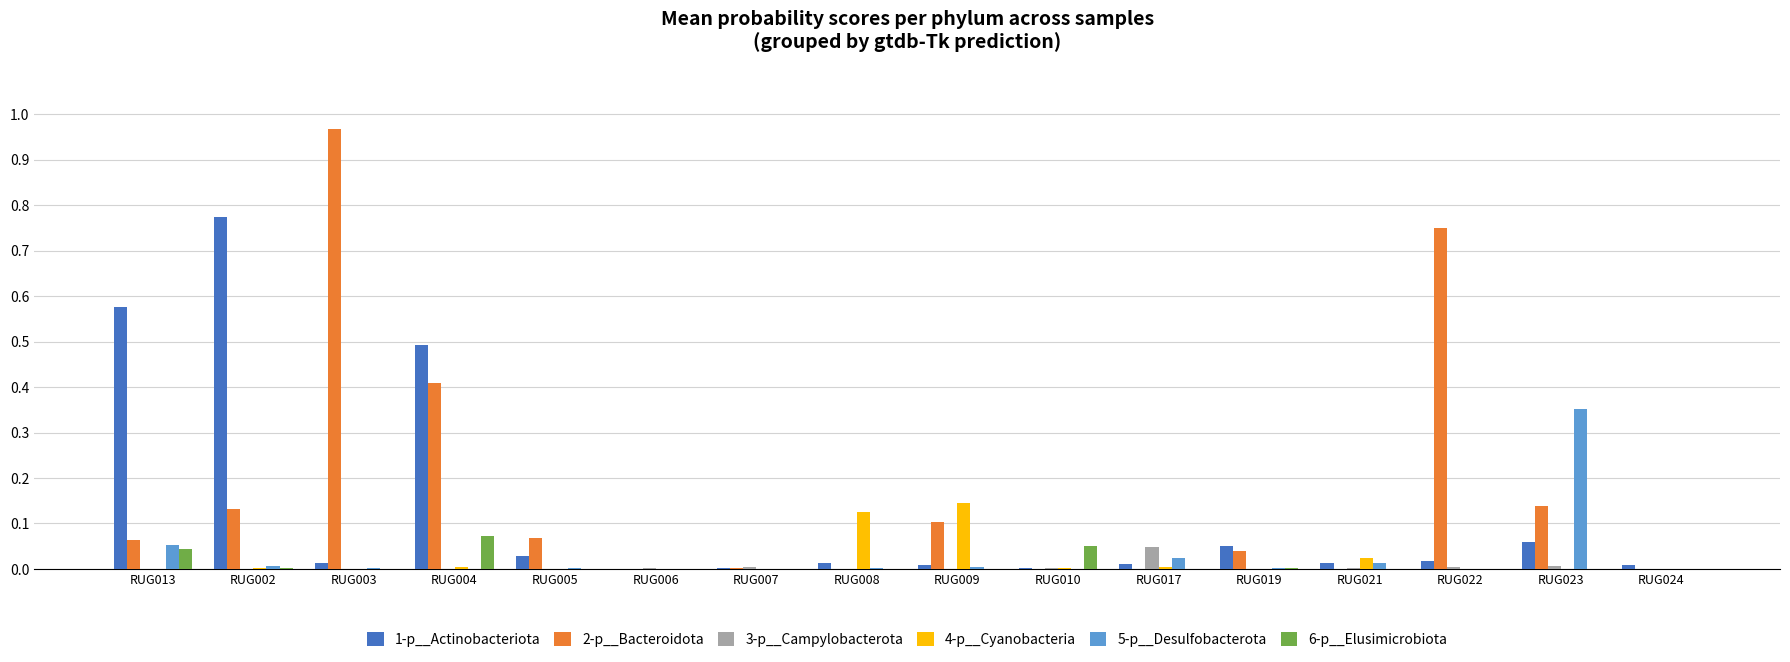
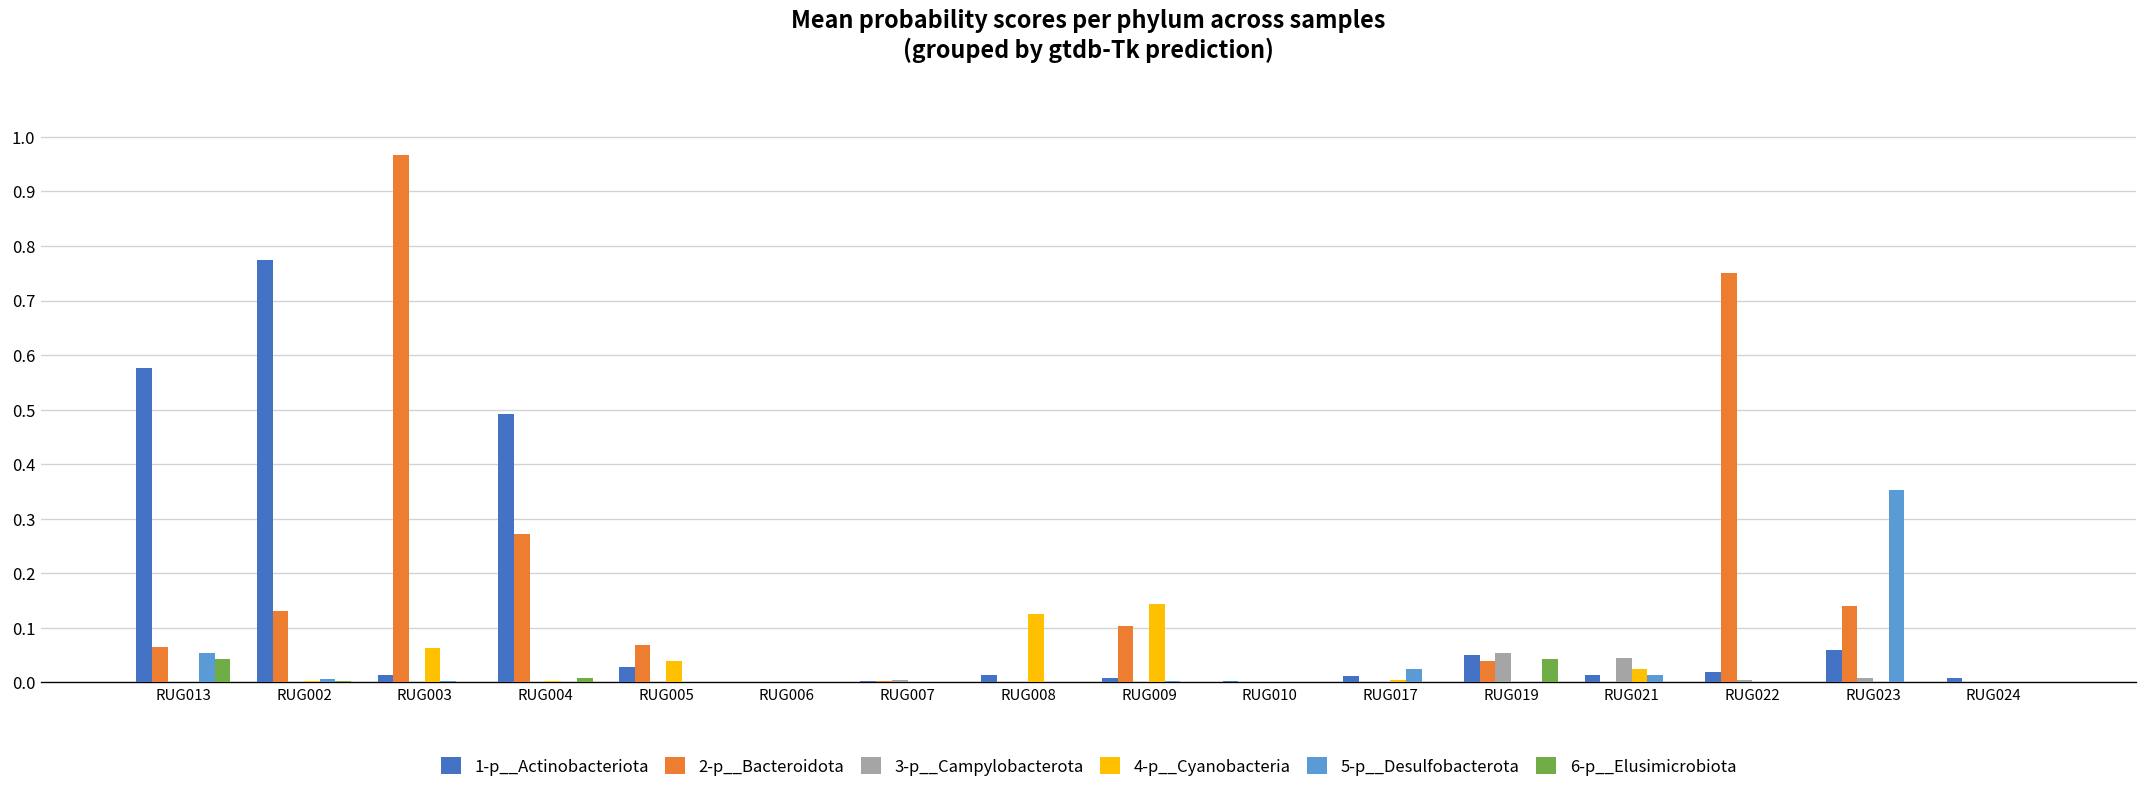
4-p__Cyanobacteria, RUG003: 0.00 -> 0.06
2-p__Bacteroidota, RUG004: 0.41 -> 0.27
6-p__Elusimicrobiota, RUG004: 0.07 -> 0.01
4-p__Cyanobacteria, RUG005: 0.00 -> 0.04
6-p__Elusimicrobiota, RUG010: 0.05 -> 0.00
3-p__Campylobacterota, RUG017: 0.05 -> 0.00
3-p__Campylobacterota, RUG019: 0.00 -> 0.05
6-p__Elusimicrobiota, RUG019: 0.00 -> 0.04
3-p__Campylobacterota, RUG021: 0.00 -> 0.04
